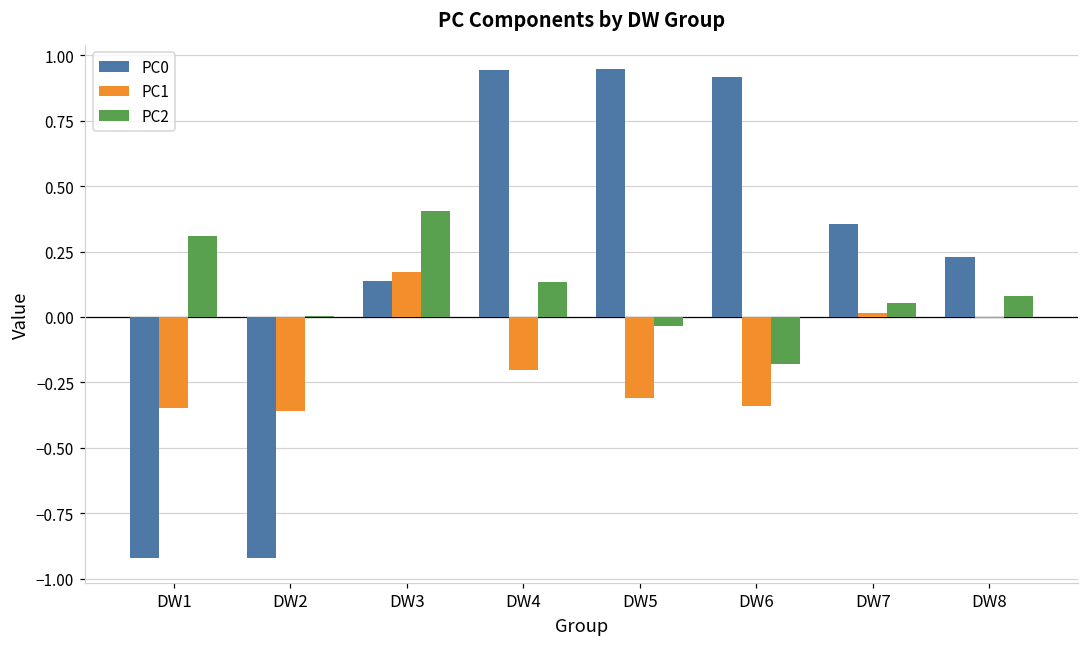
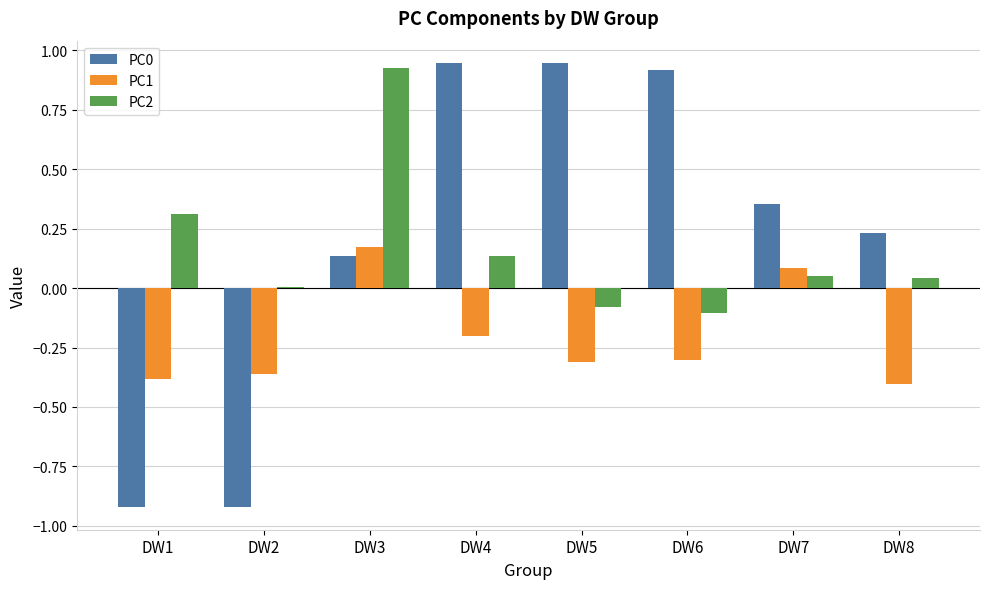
PC1, DW1: -0.35 -> -0.38
PC2, DW3: 0.40 -> 0.92
PC2, DW5: -0.03 -> -0.08
PC1, DW6: -0.34 -> -0.30
PC2, DW6: -0.18 -> -0.11
PC1, DW7: 0.01 -> 0.08
PC1, DW8: -0.01 -> -0.40
PC2, DW8: 0.08 -> 0.04
